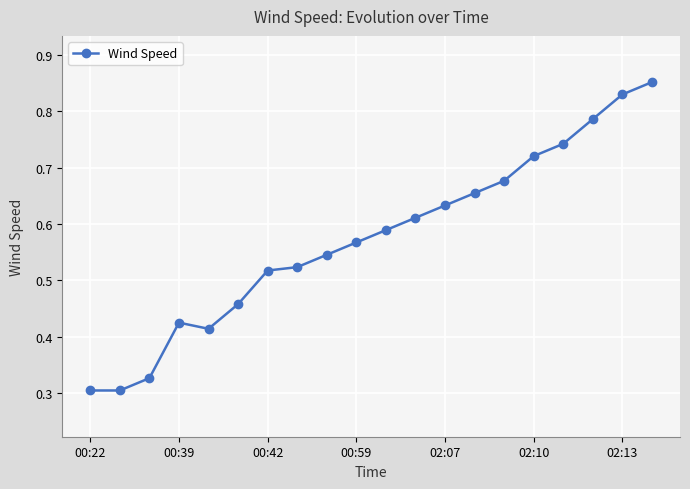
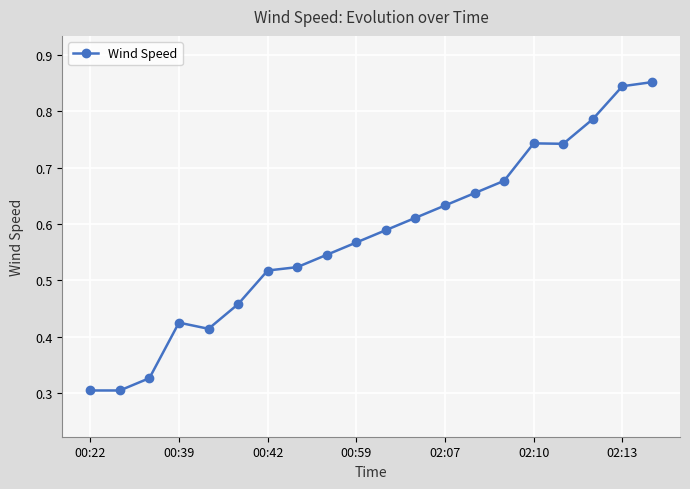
02:10: 0.72 -> 0.74
02:13: 0.83 -> 0.84
